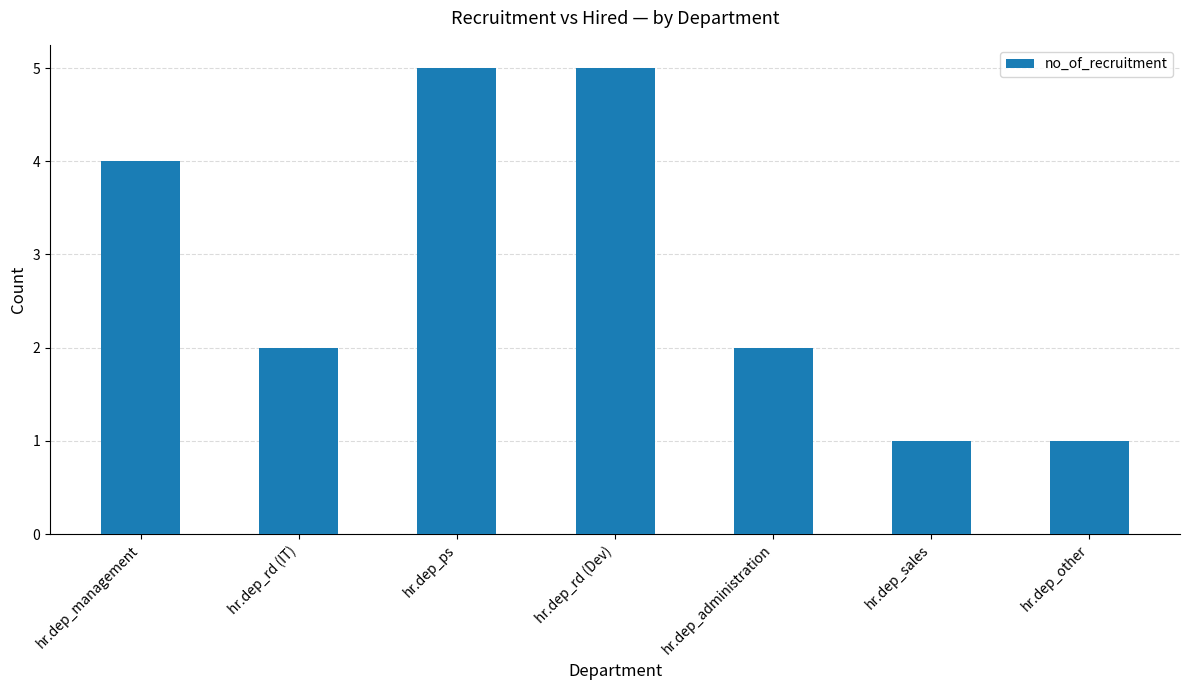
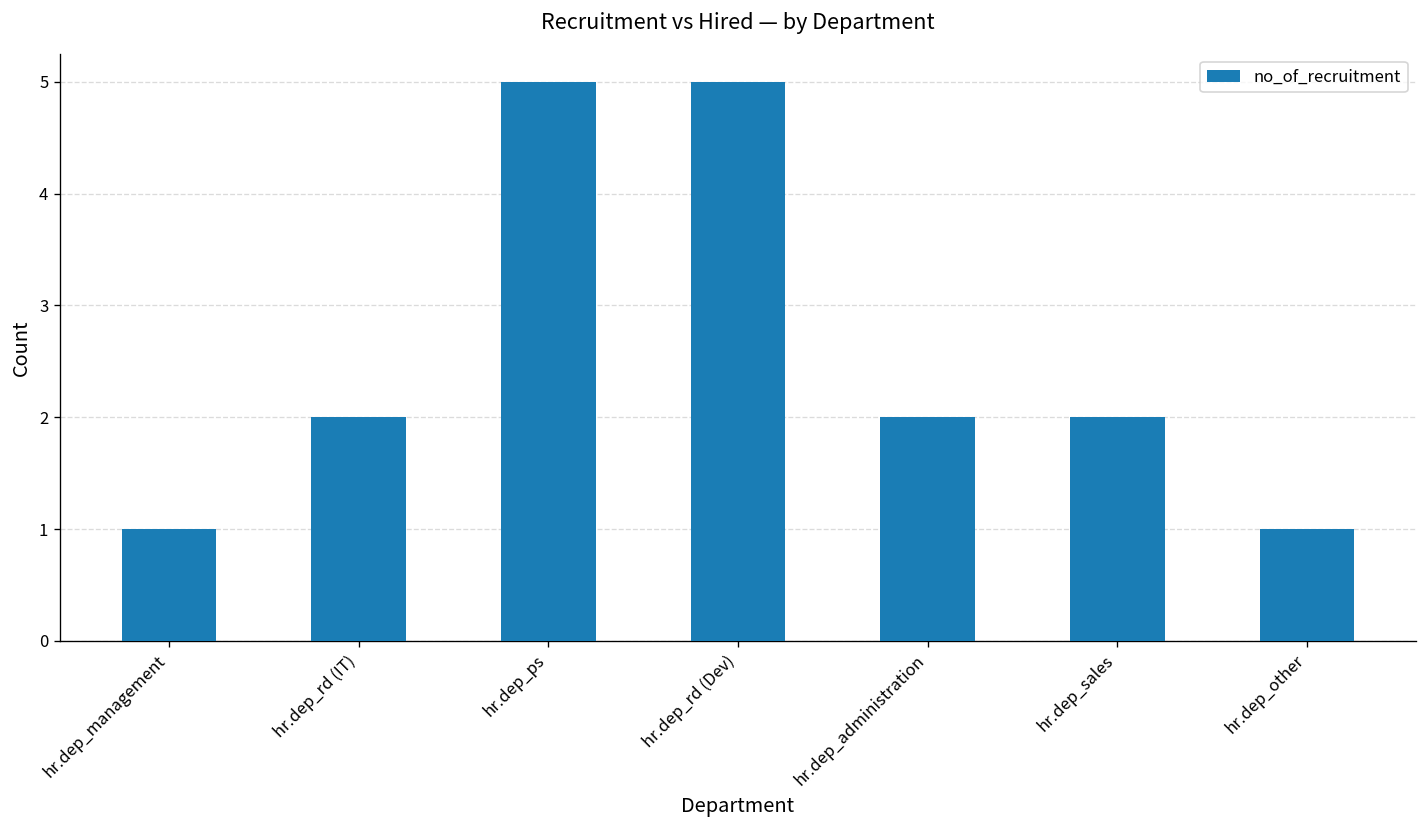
hr.dep_management: 4 -> 1
hr.dep_sales: 1 -> 2
